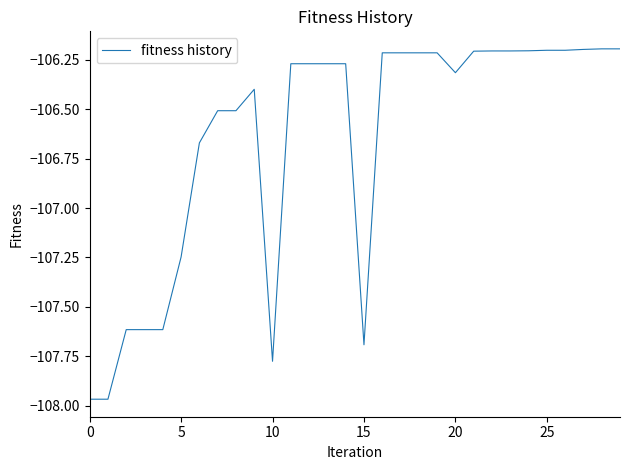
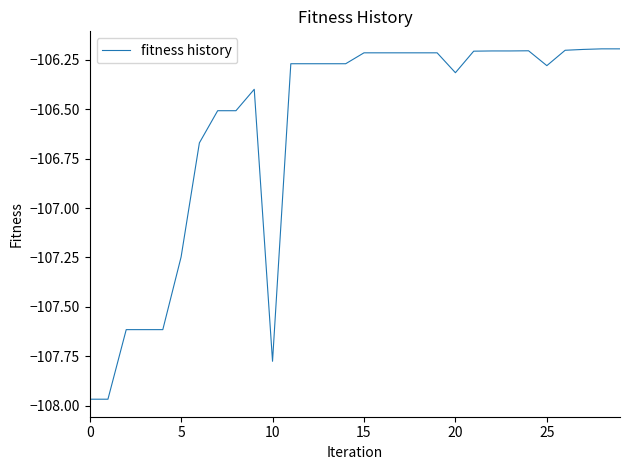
15: -107.69 -> -106.21
25: -106.20 -> -106.28
